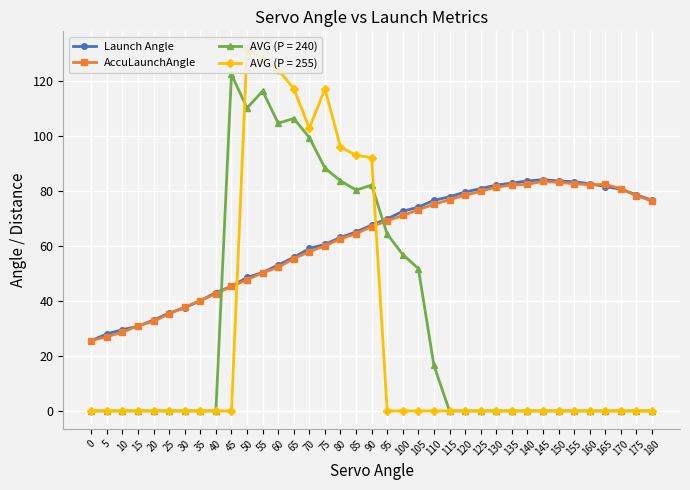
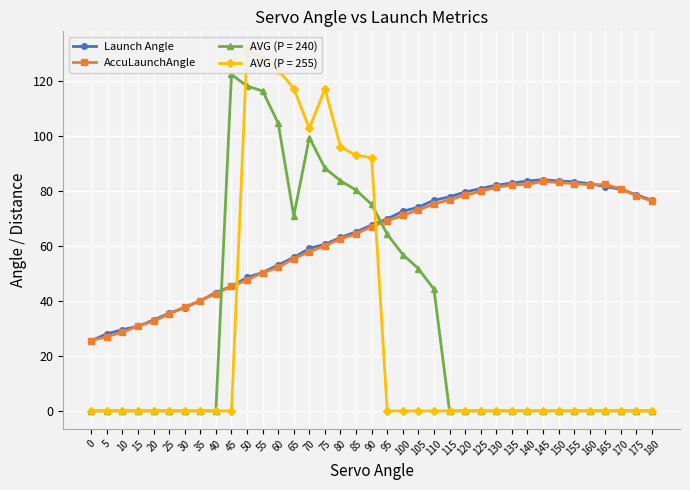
AVG (P = 240), 50: 110 -> 118
AVG (P = 240), 65: 106 -> 71
AVG (P = 240), 90: 82 -> 75
AVG (P = 240), 110: 17 -> 44
